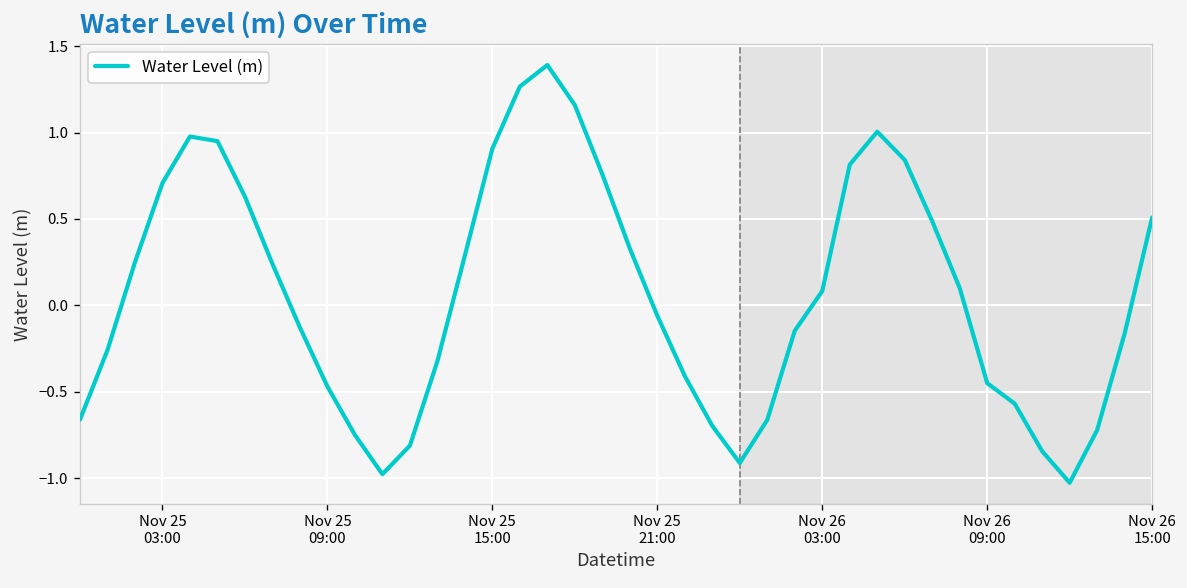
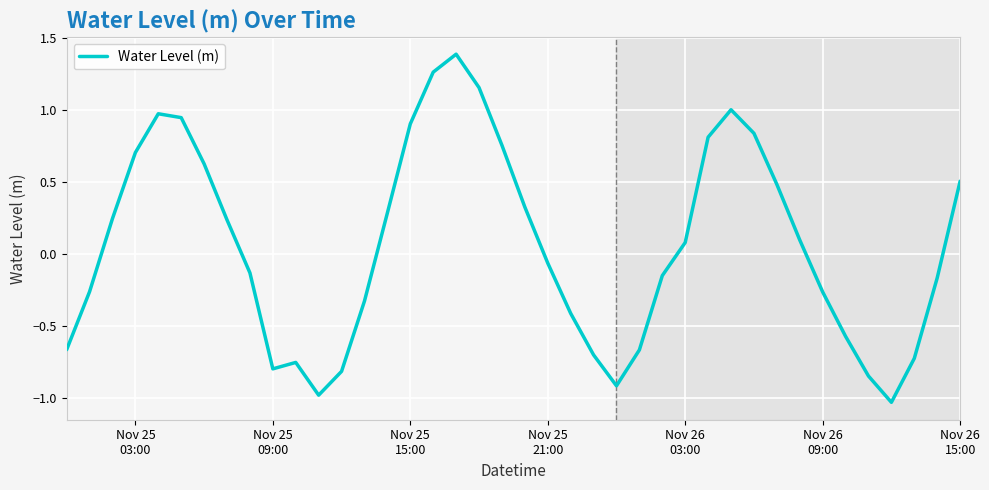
Nov 25 09:00: -0.47 -> -0.80
Nov 26 09:00: -0.45 -> -0.26
